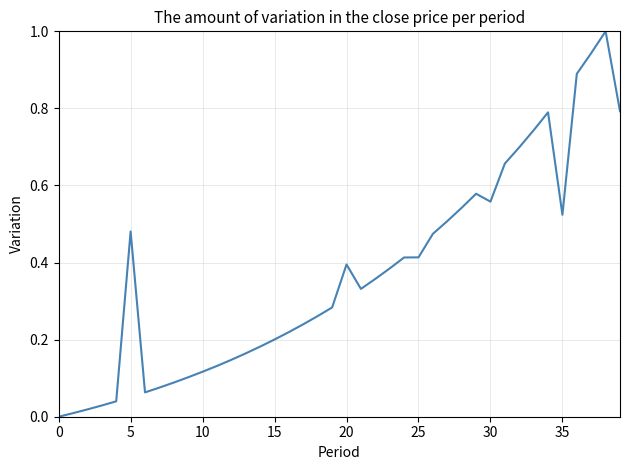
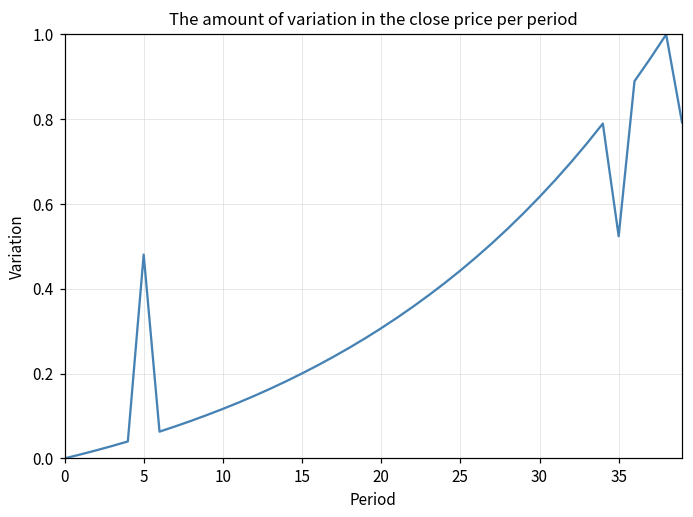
20: 0.40 -> 0.31
25: 0.41 -> 0.44
30: 0.56 -> 0.62
